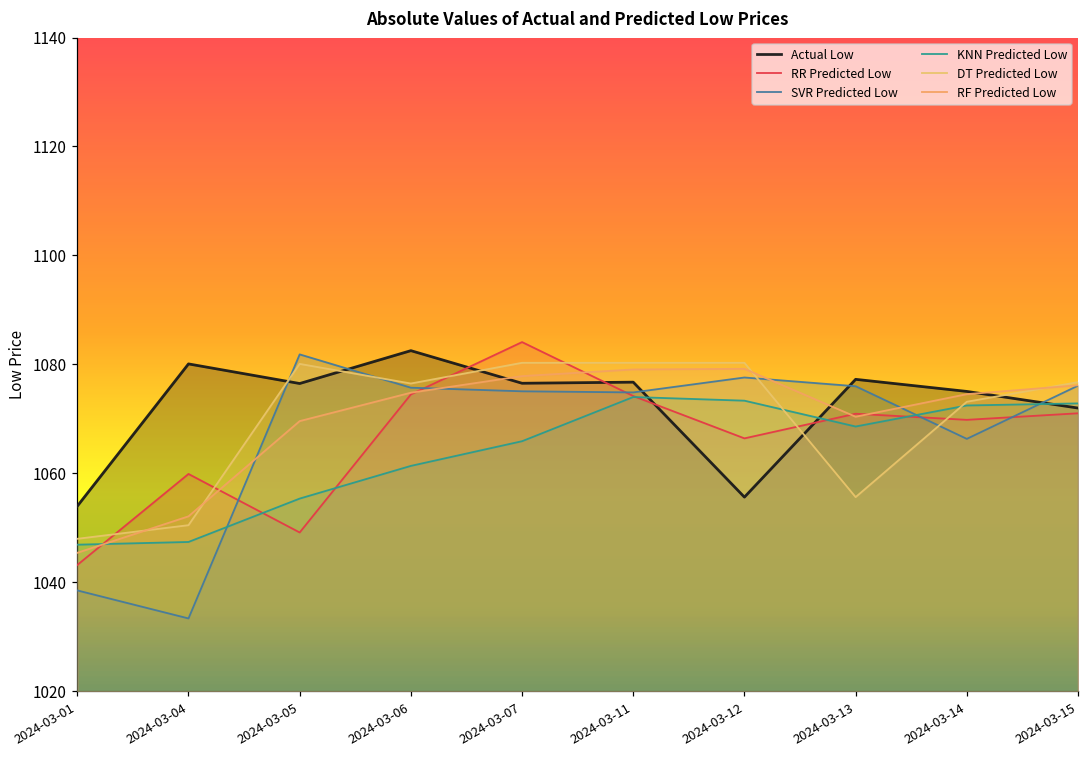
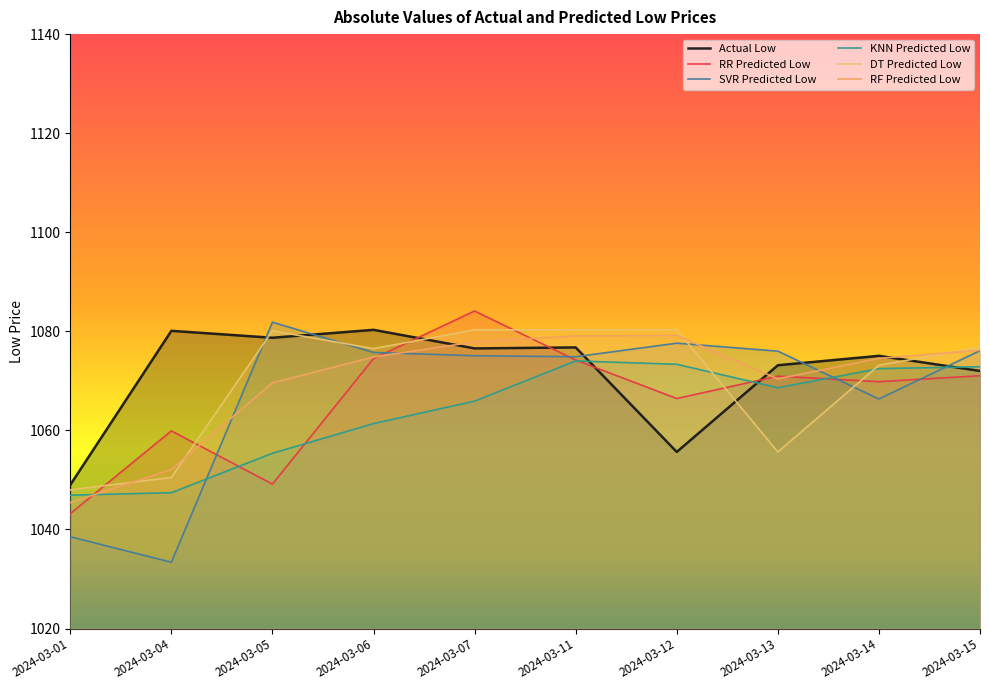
Actual Low, 2024-03-01: 1054 -> 1049
Actual Low, 2024-03-05: 1077 -> 1079
Actual Low, 2024-03-06: 1083 -> 1080
Actual Low, 2024-03-13: 1077 -> 1073
